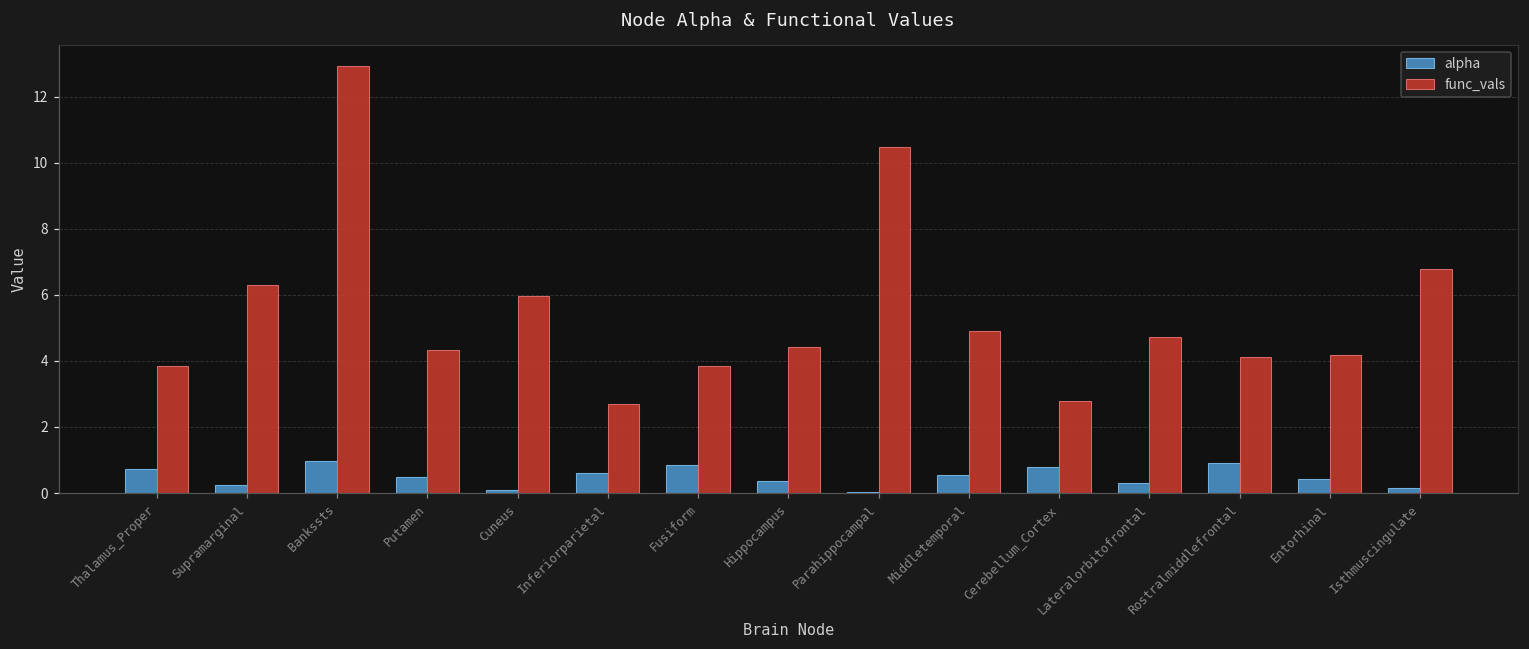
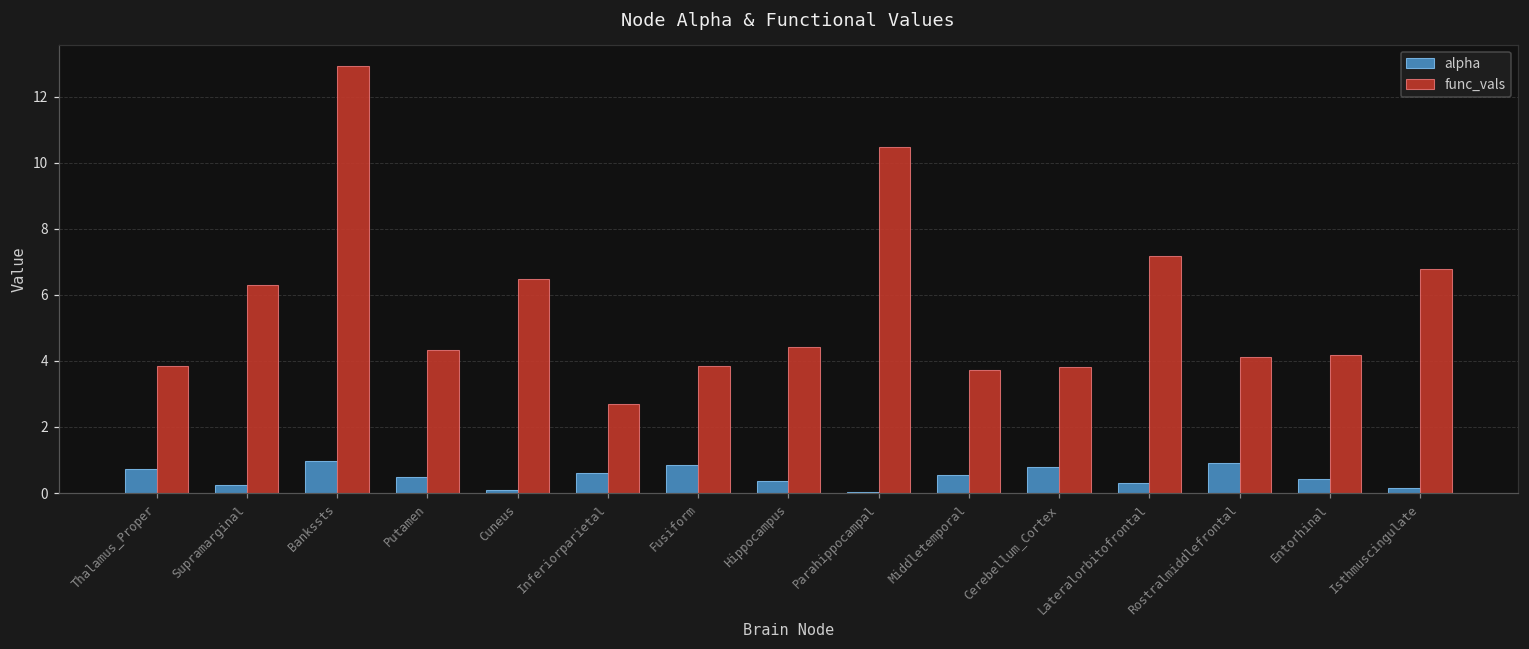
func_vals, Cuneus: 6.0 -> 6.5
func_vals, Middletemporal: 4.9 -> 3.7
func_vals, Cerebellum_Cortex: 2.8 -> 3.8
func_vals, Lateralorbitofrontal: 4.7 -> 7.2
